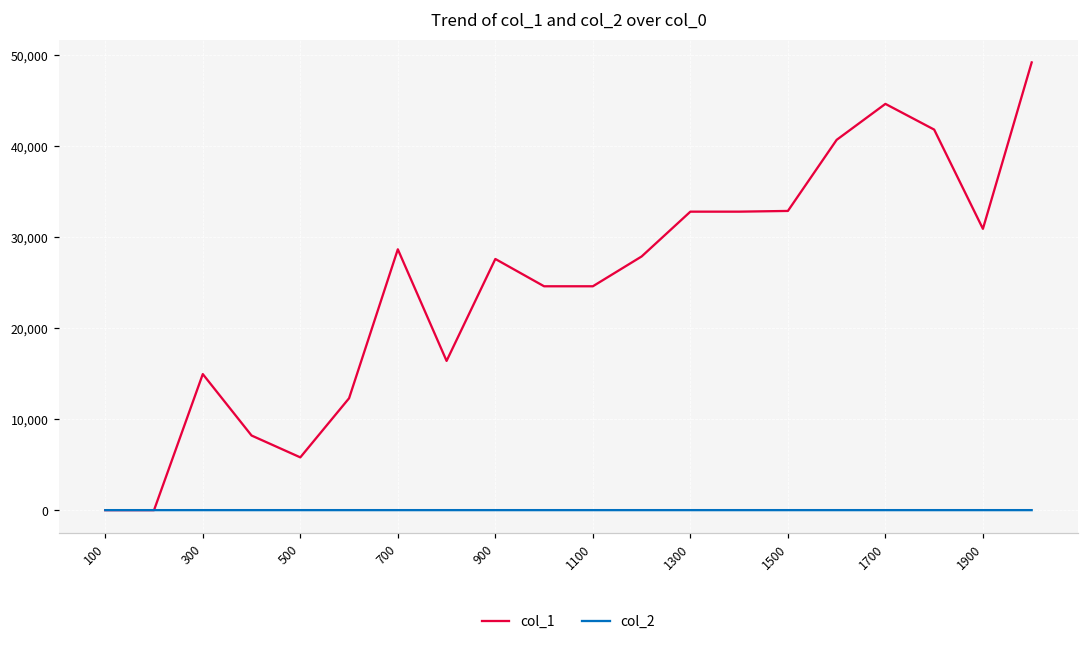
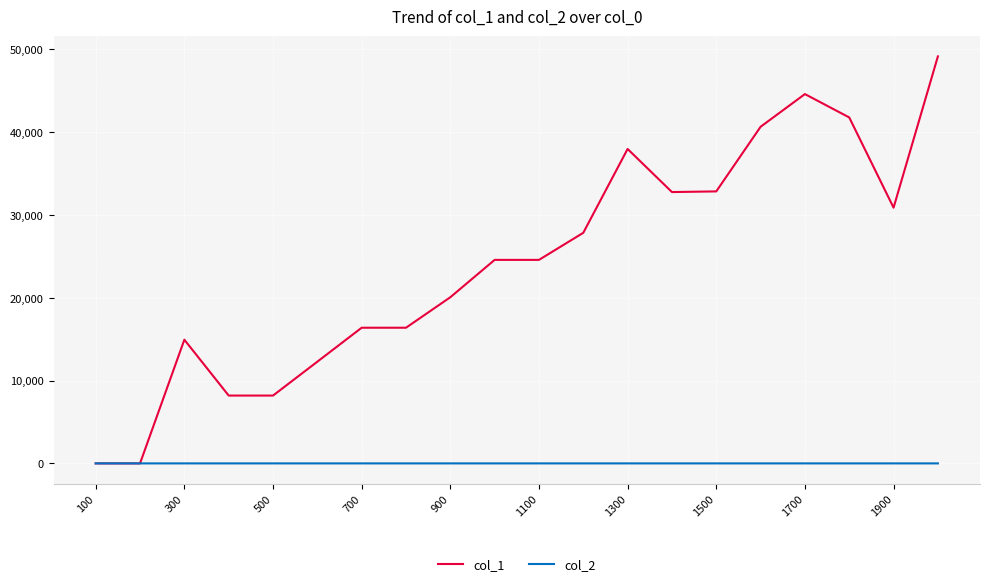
col_1, 500: 6,000 -> 8,000
col_1, 700: 29,000 -> 16,000
col_1, 900: 28,000 -> 20,000
col_1, 1300: 33,000 -> 38,000
